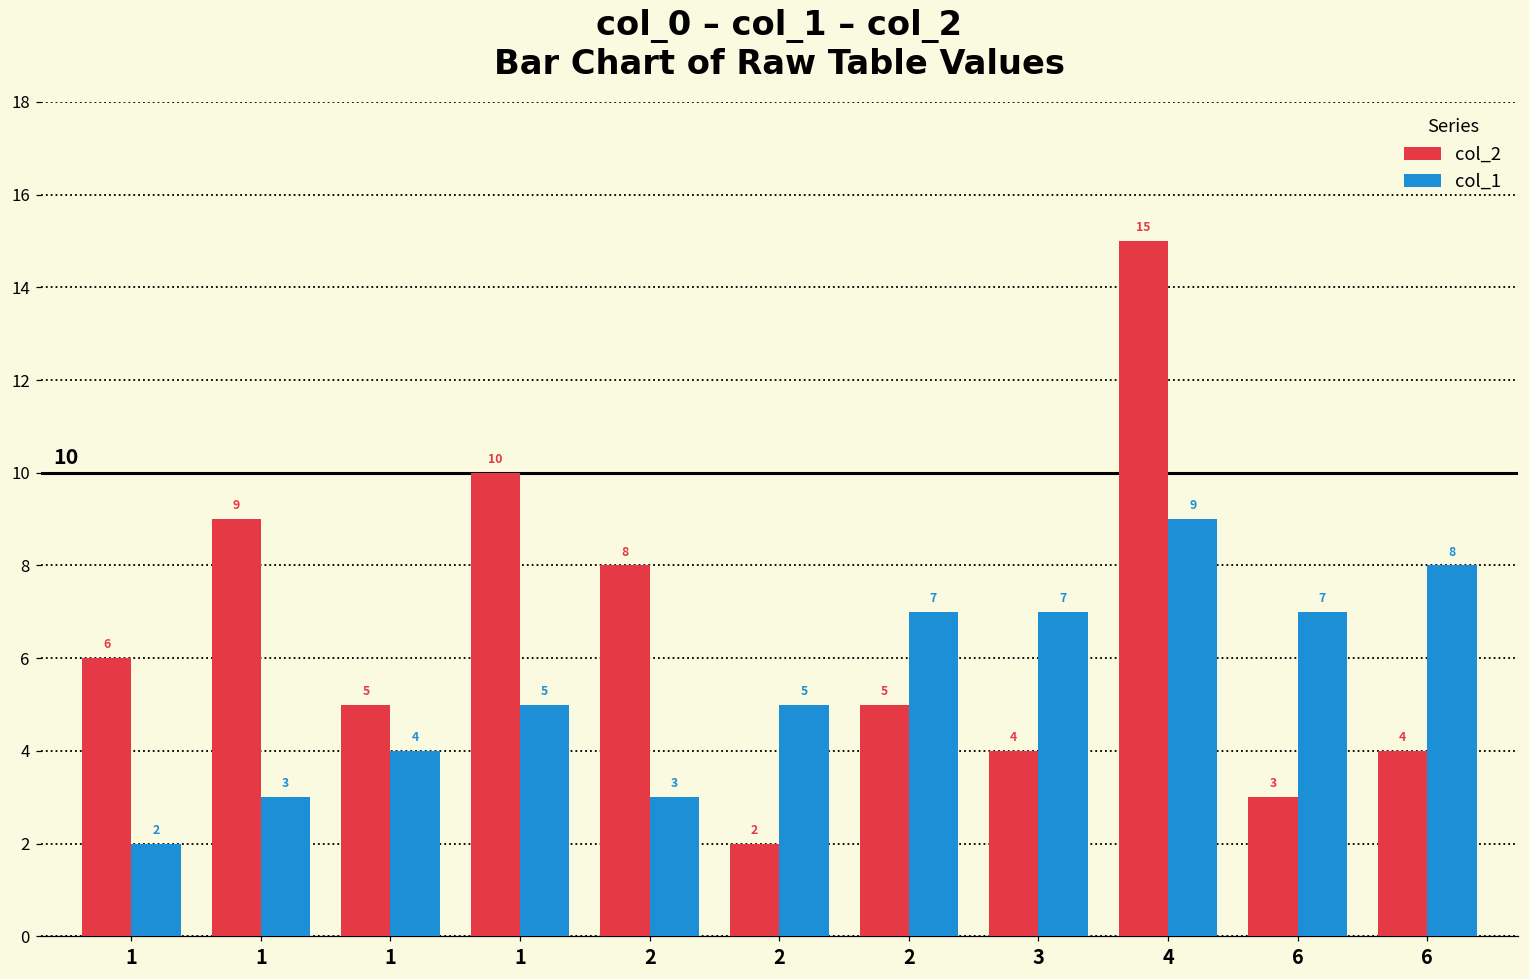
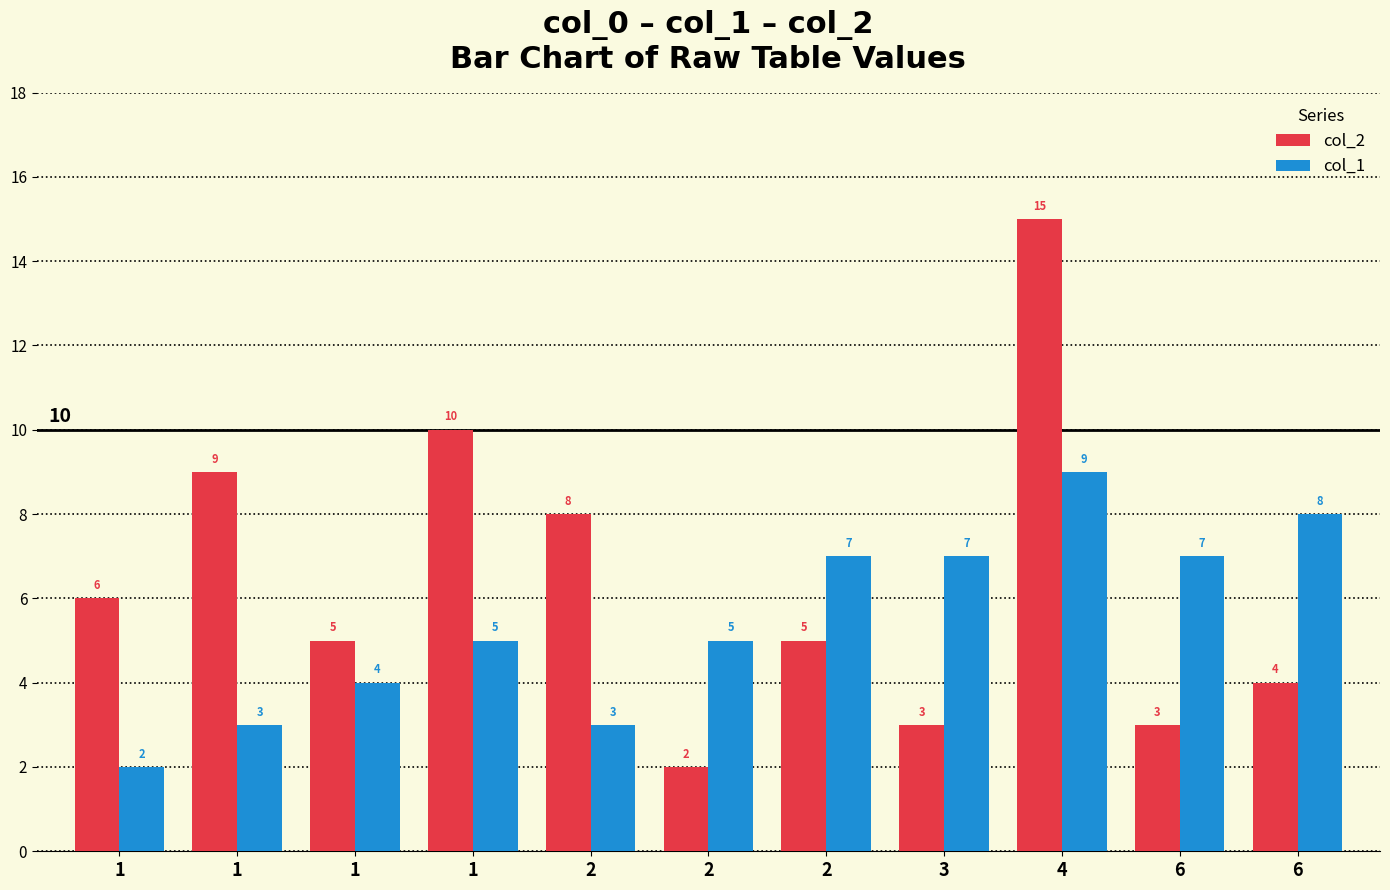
col_2, 3: 4 -> 3
